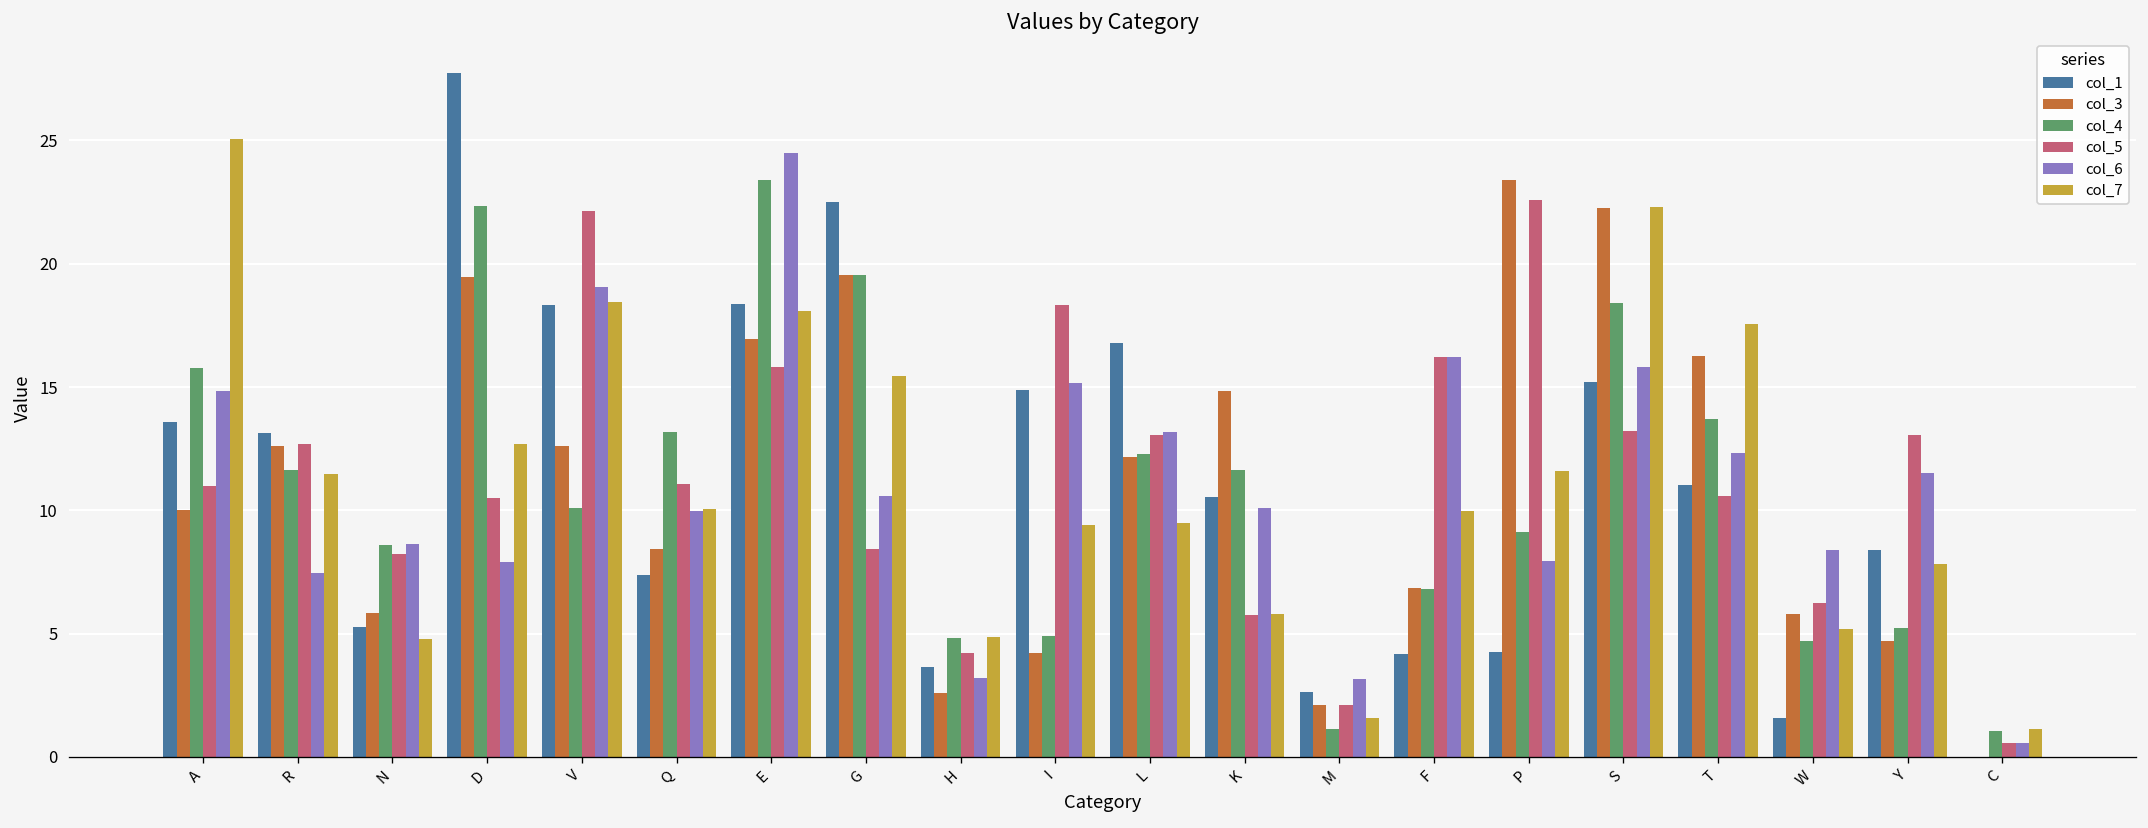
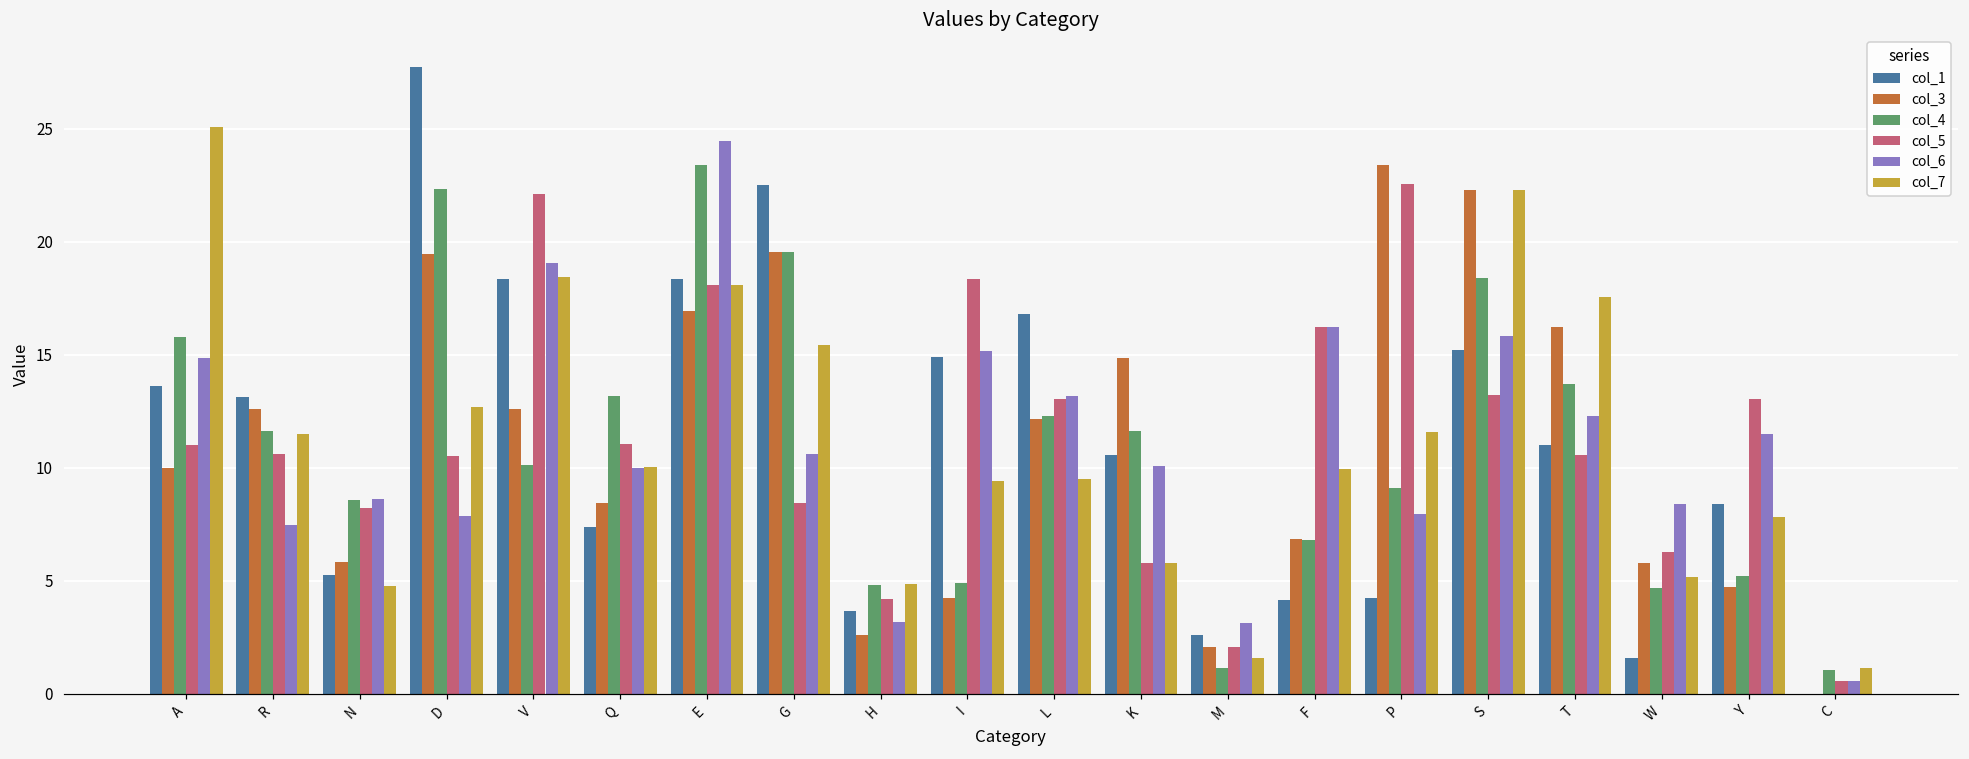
col_5, R: 12.7 -> 10.6
col_5, E: 15.8 -> 18.1
